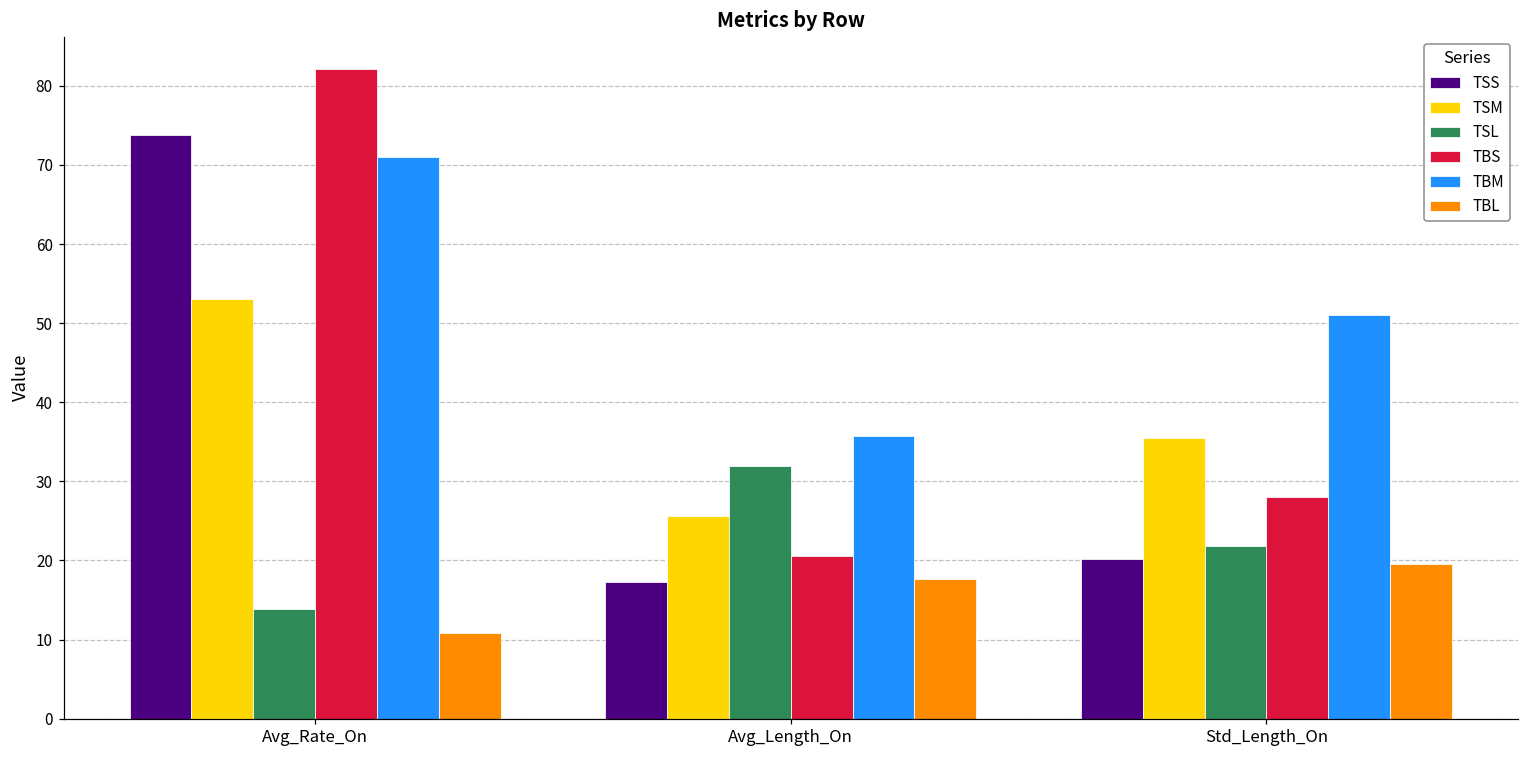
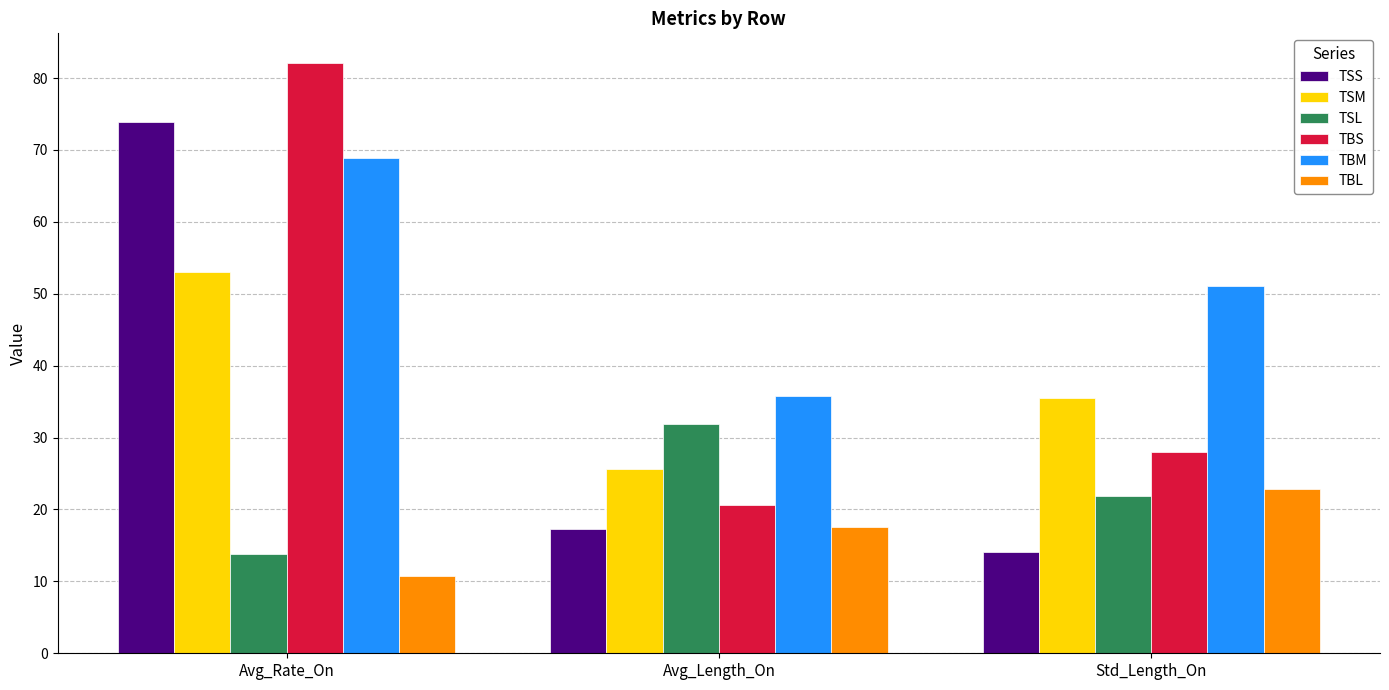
TBM, Avg_Rate_On: 71 -> 69
TSS, Std_Length_On: 20 -> 14
TBL, Std_Length_On: 20 -> 23
